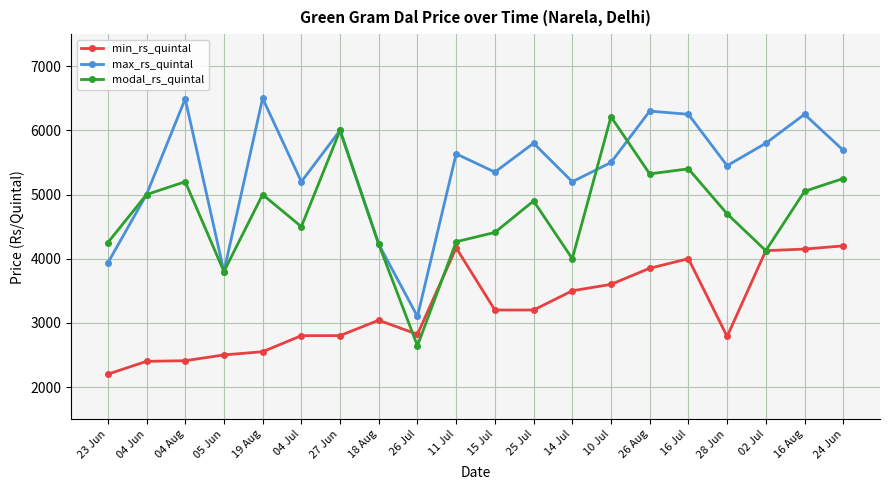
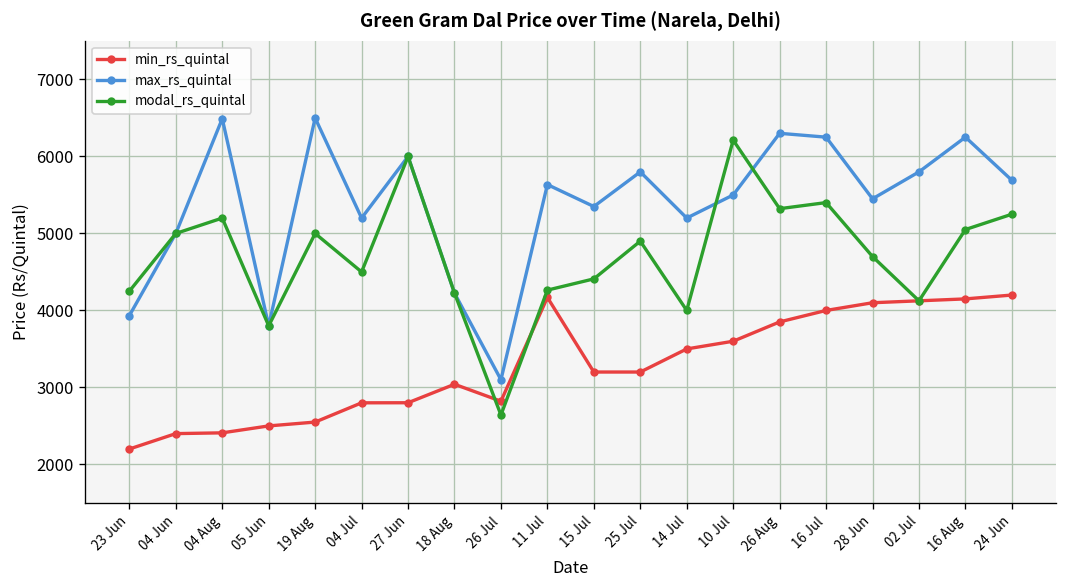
min_rs_quintal, 28 Jun: 2800 -> 4100
